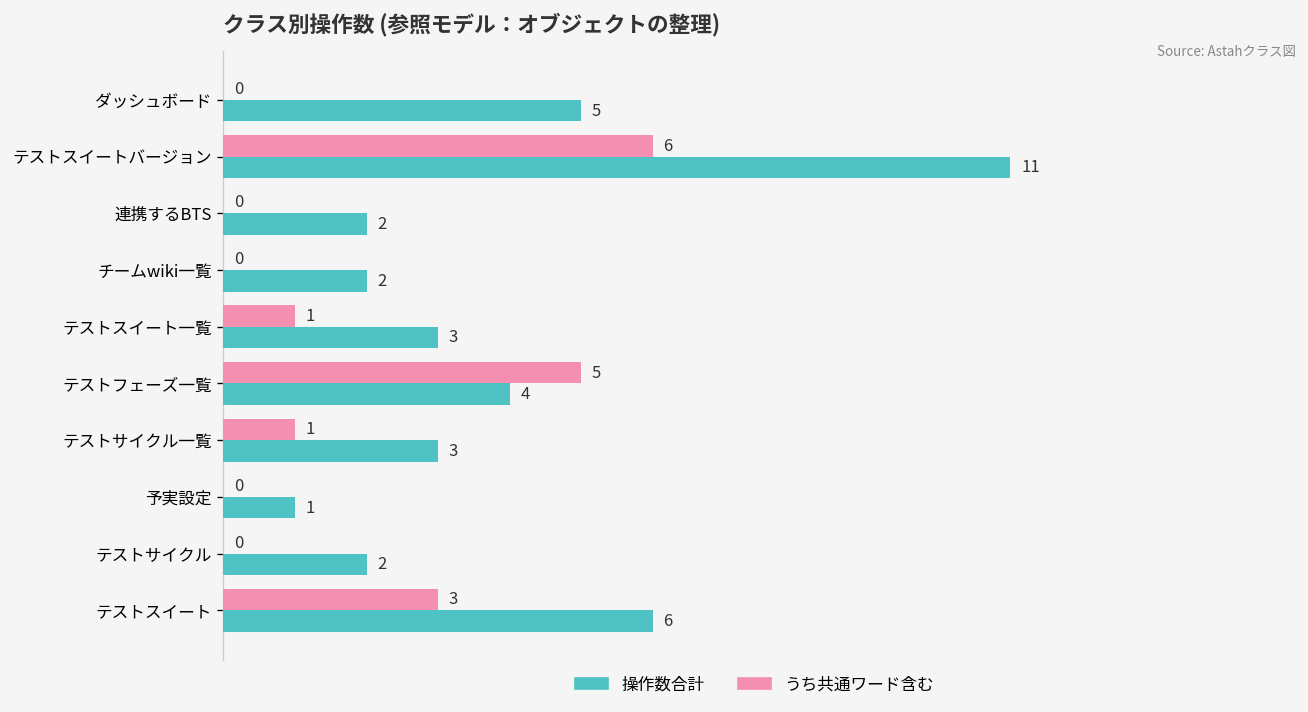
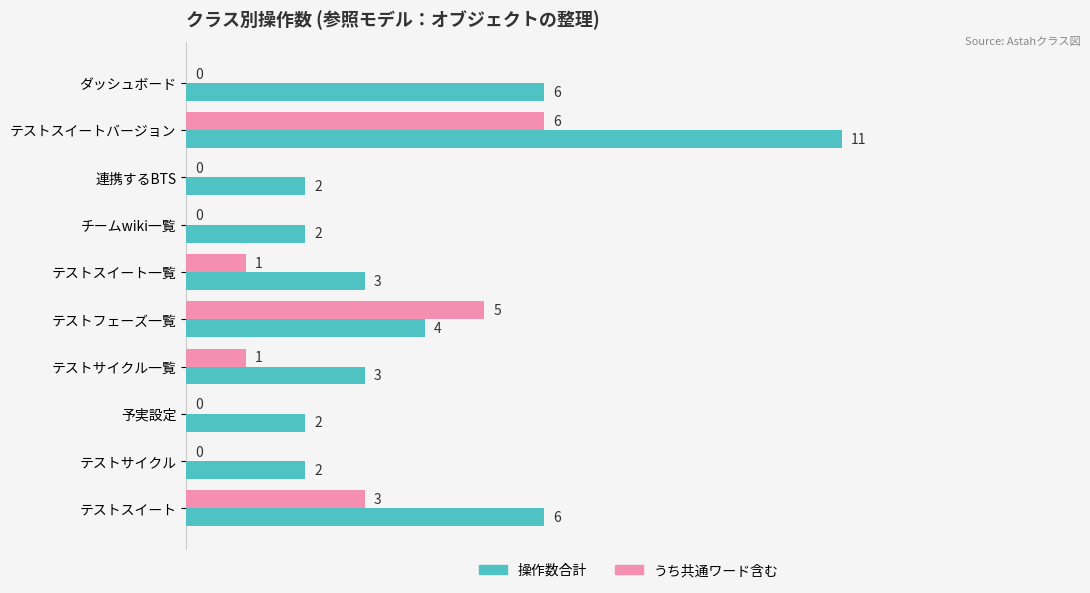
操作数合計, ダッシュボード: 5 -> 6
操作数合計, 予実設定: 1 -> 2
